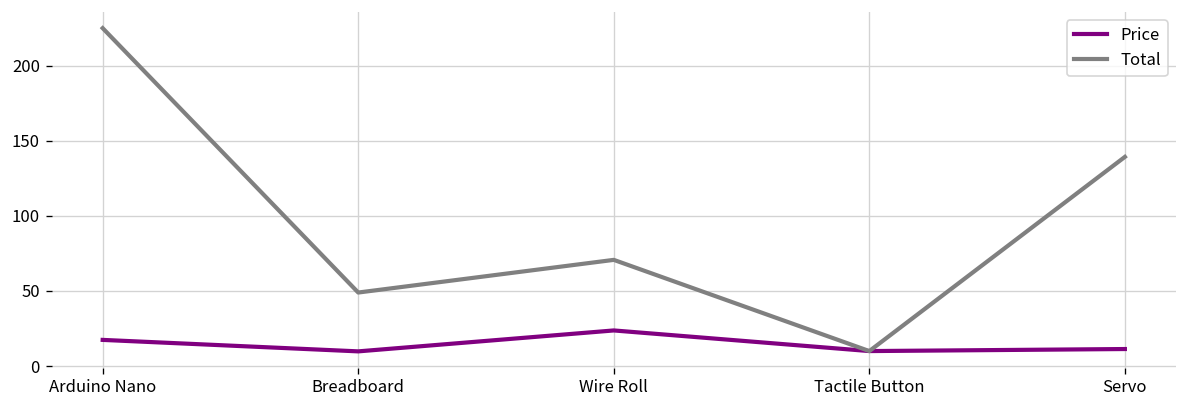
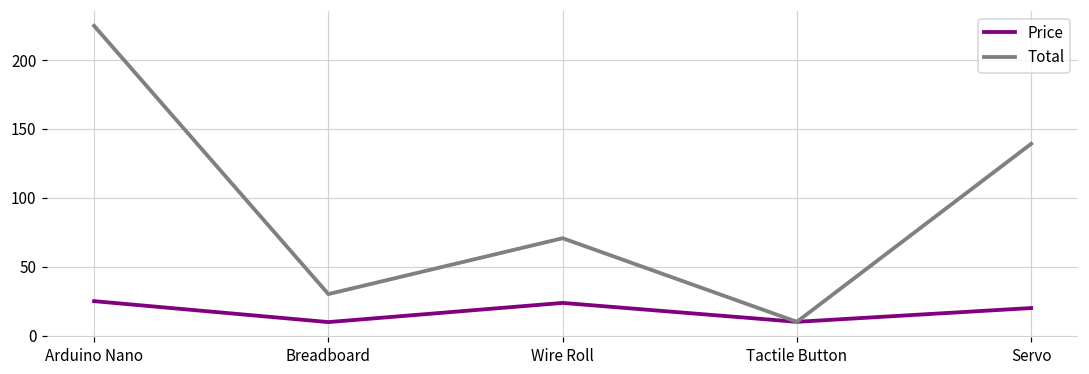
Price, Arduino Nano: 17 -> 25
Total, Breadboard: 49 -> 30
Price, Servo: 11 -> 20
